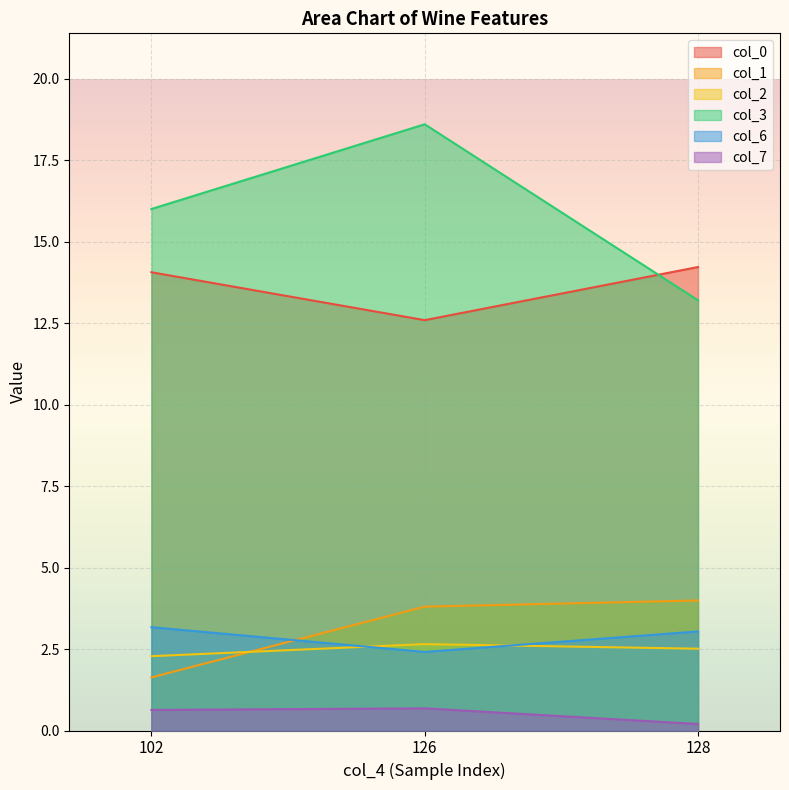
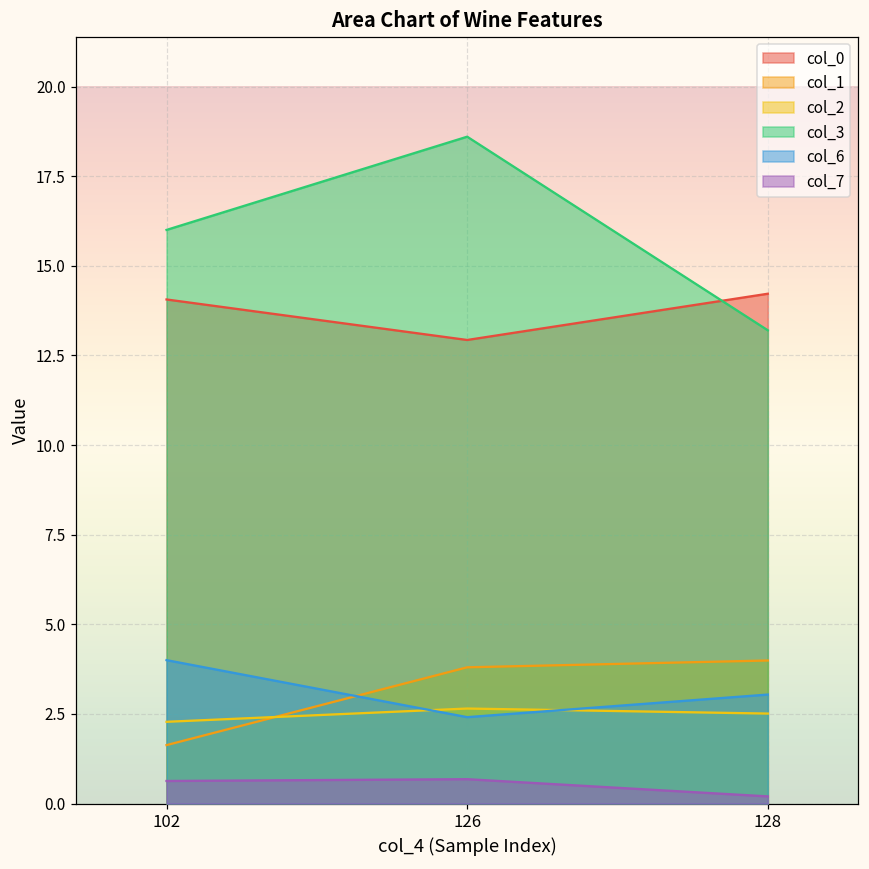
col_6, 102: 3.2 -> 4.0
col_0, 126: 12.6 -> 12.9
